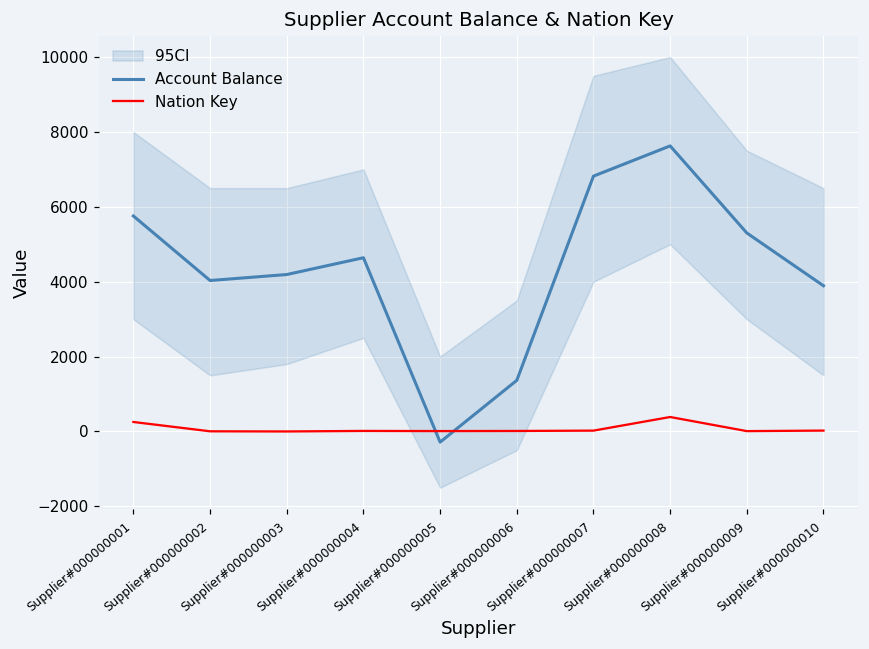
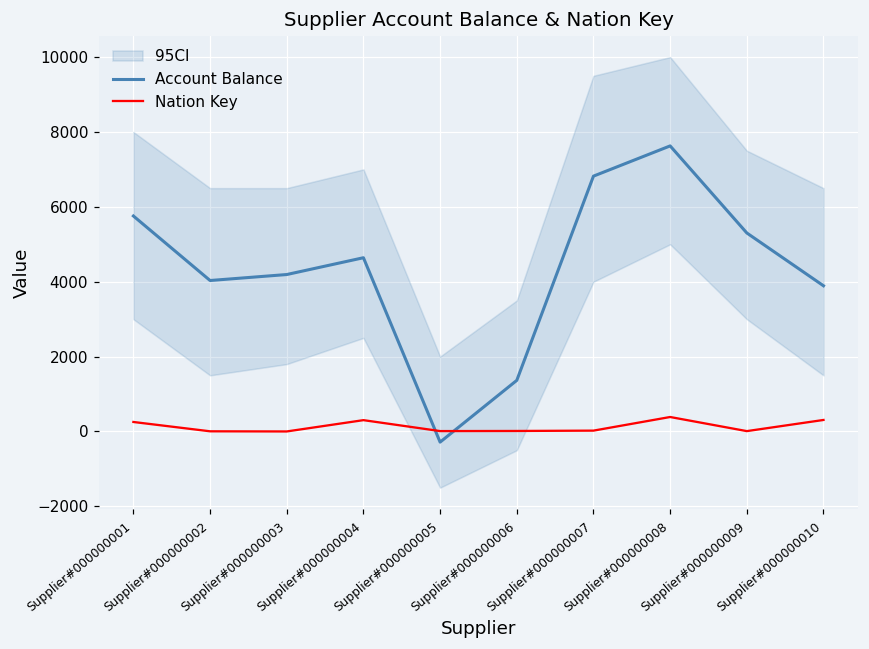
Nation Key, Supplier#000000004: 0 -> 300
Nation Key, Supplier#000000010: 0 -> 300
